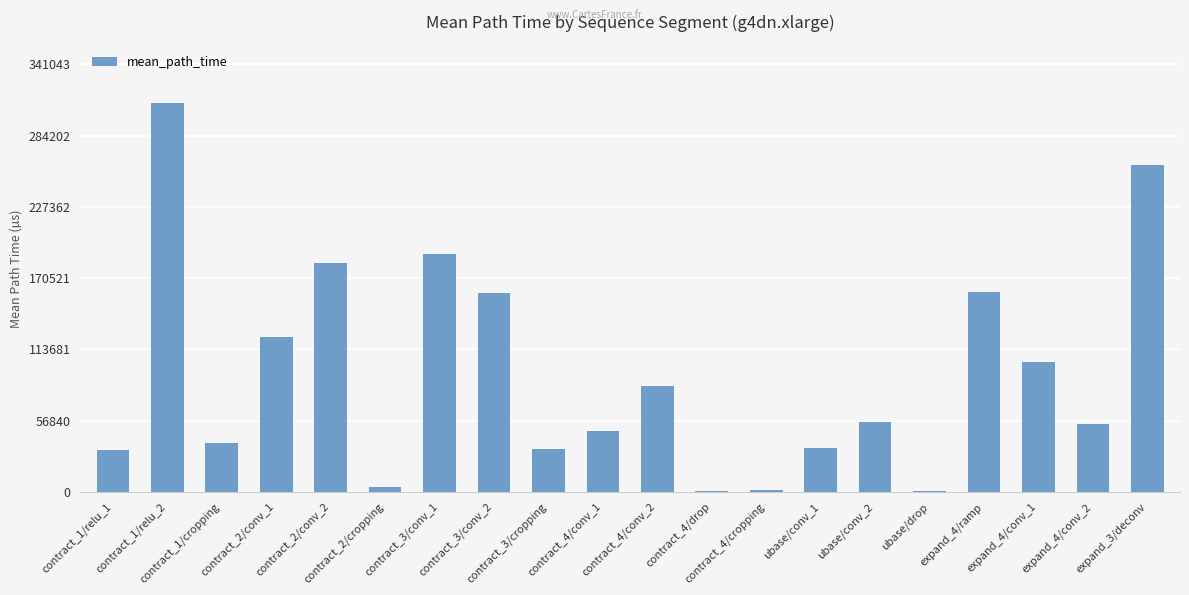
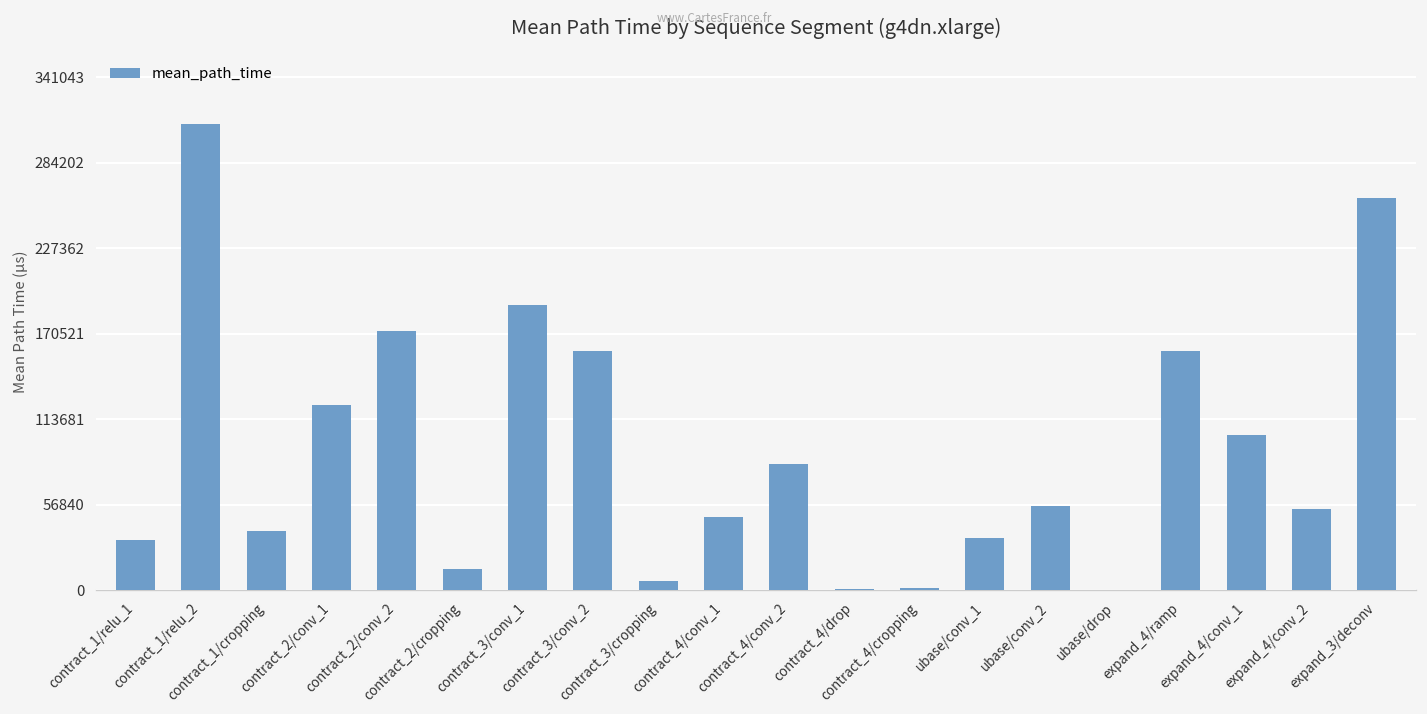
contract_2/conv_2: 182000 -> 172000
contract_2/cropping: 4000 -> 14000
contract_3/cropping: 34000 -> 6000
